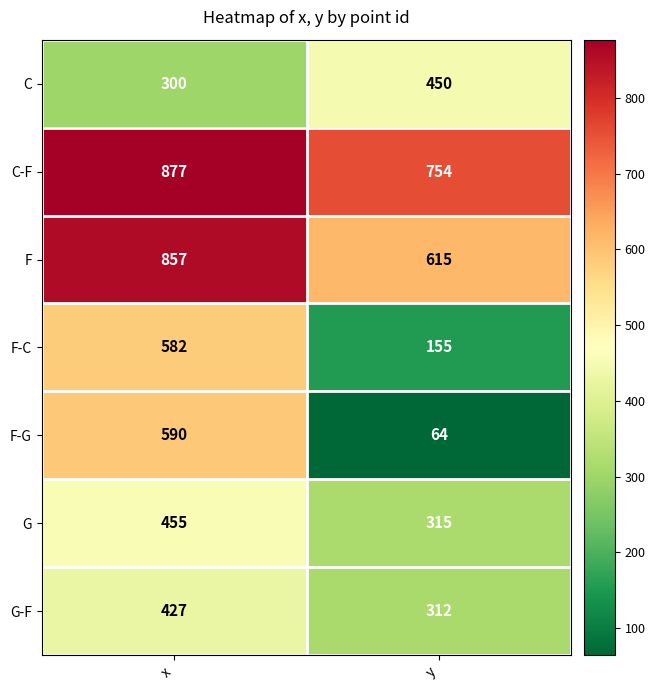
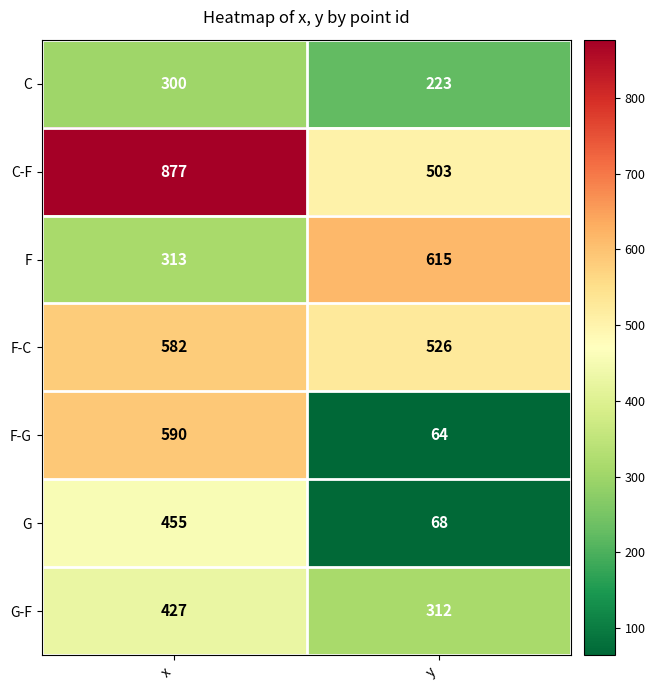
C, y: 450 -> 223
C-F, y: 754 -> 503
F, x: 857 -> 313
F-C, y: 155 -> 526
G, y: 315 -> 68
